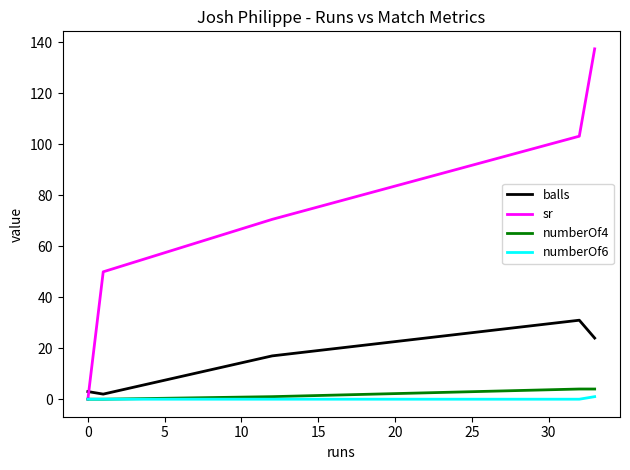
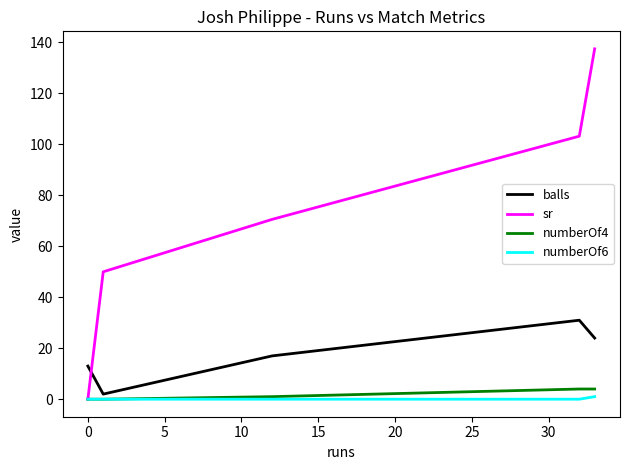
balls, 0: 3 -> 13
